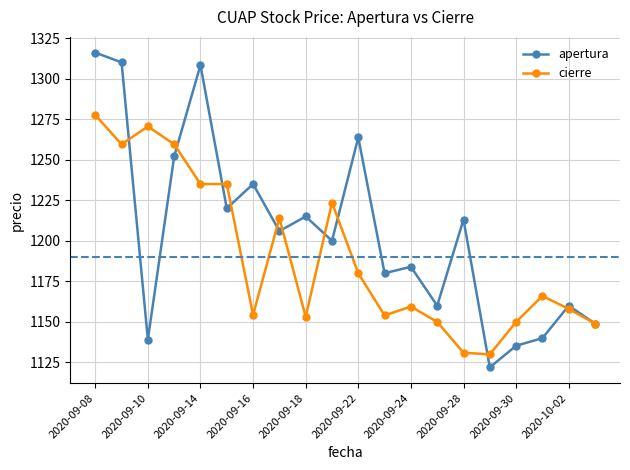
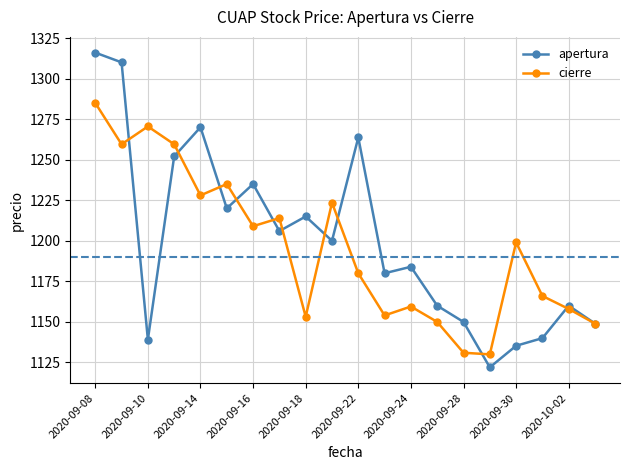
cierre, 2020-09-08: 1278 -> 1285
apertura, 2020-09-14: 1308 -> 1270
cierre, 2020-09-14: 1235 -> 1228
cierre, 2020-09-16: 1154 -> 1209
apertura, 2020-09-28: 1213 -> 1150
cierre, 2020-09-30: 1150 -> 1199
